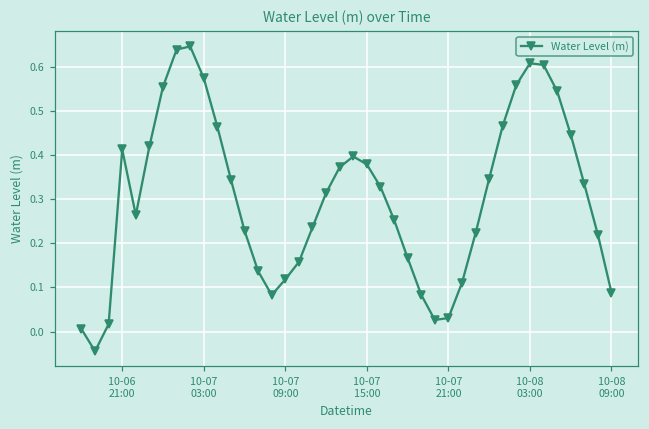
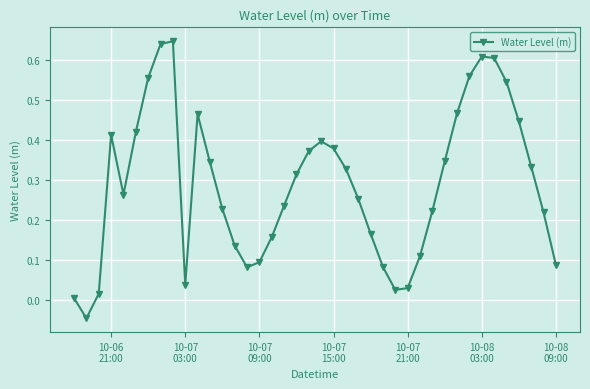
10-07 03:00: 0.57 -> 0.04
10-07 09:00: 0.12 -> 0.10
